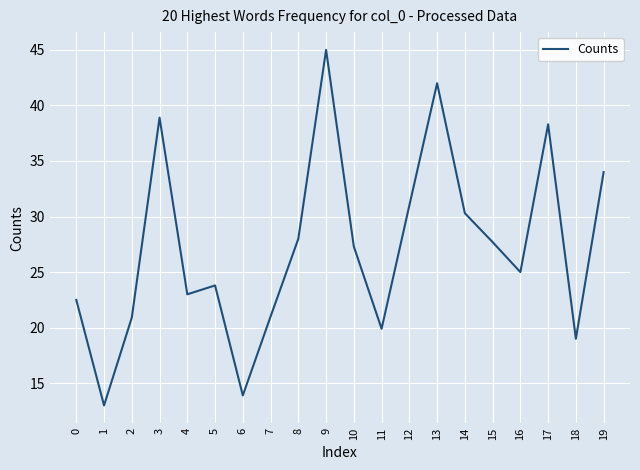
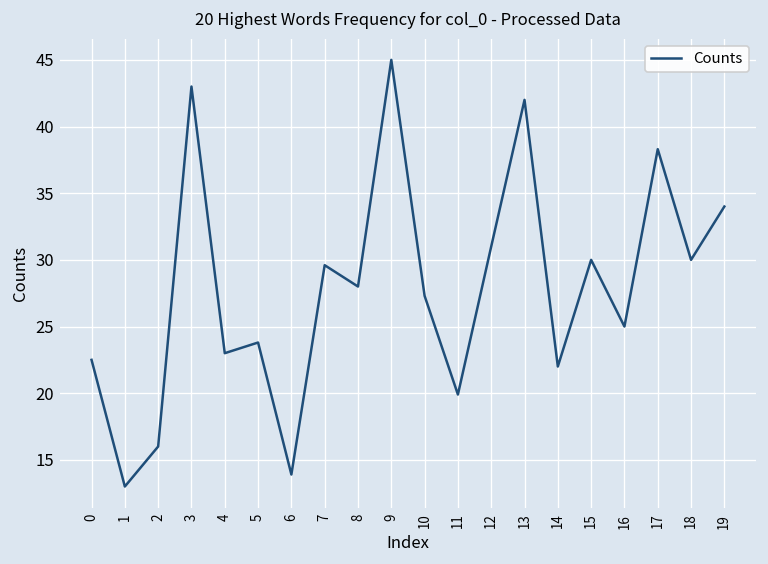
2: 20.9 -> 16.0
3: 38.9 -> 43.0
7: 21.0 -> 29.6
14: 30.3 -> 22.0
15: 27.7 -> 30.0
18: 19 -> 30
